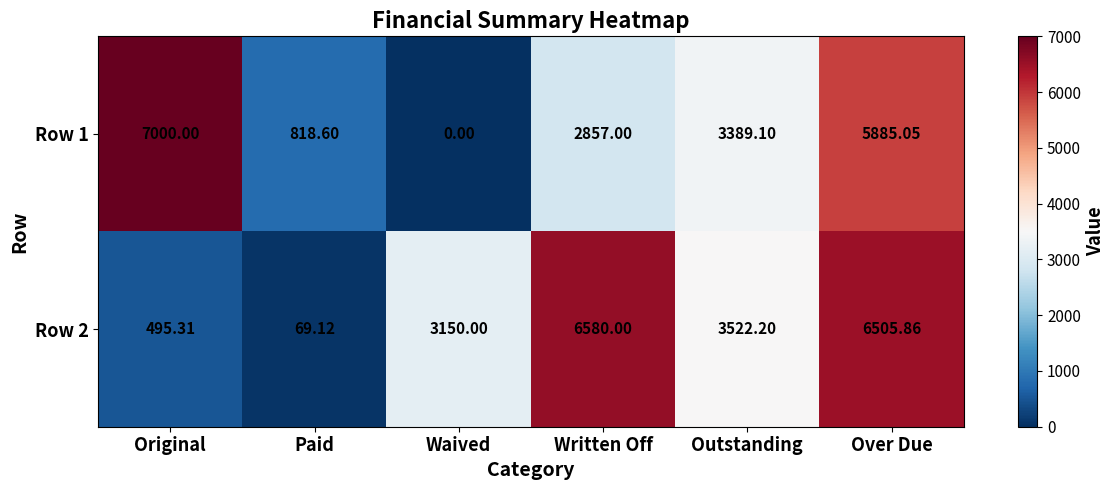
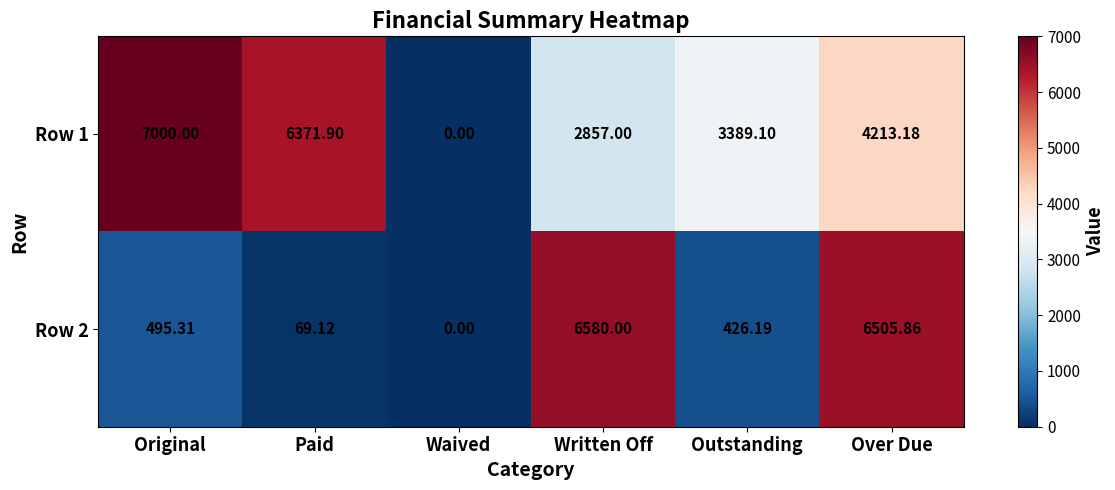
Row 1, Paid: 818.60 -> 6371.90
Row 1, Over Due: 5885.05 -> 4213.18
Row 2, Waived: 3150.00 -> 0.00
Row 2, Outstanding: 3522.20 -> 426.19
